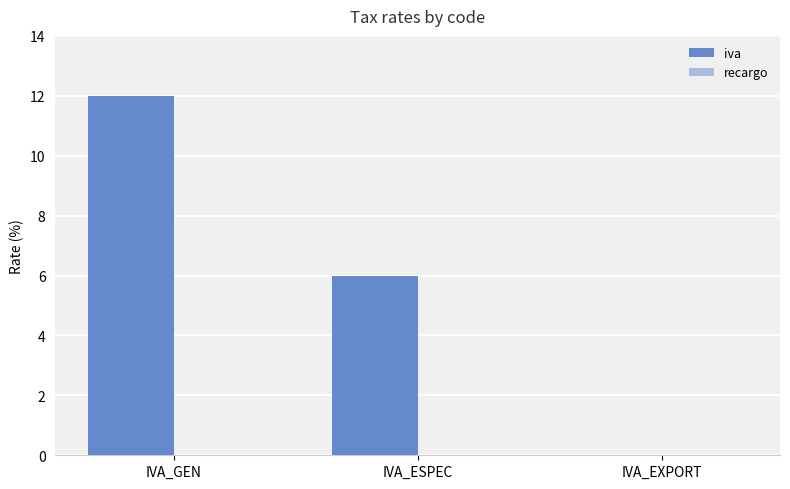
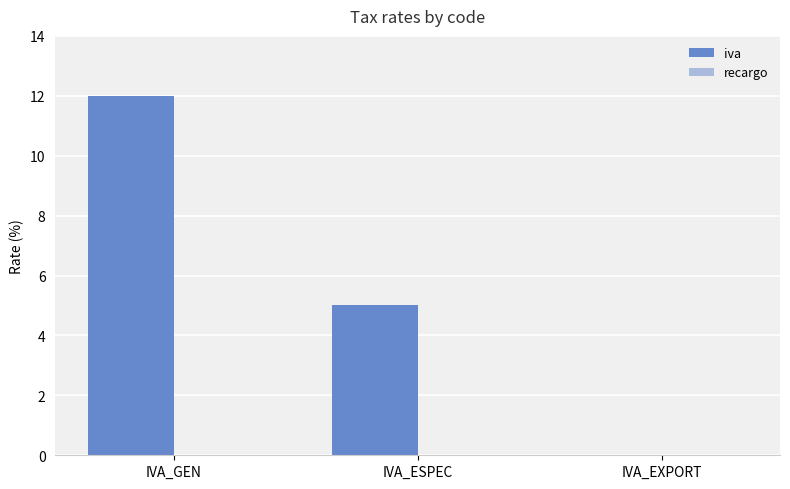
iva, IVA_ESPEC: 6 -> 5
